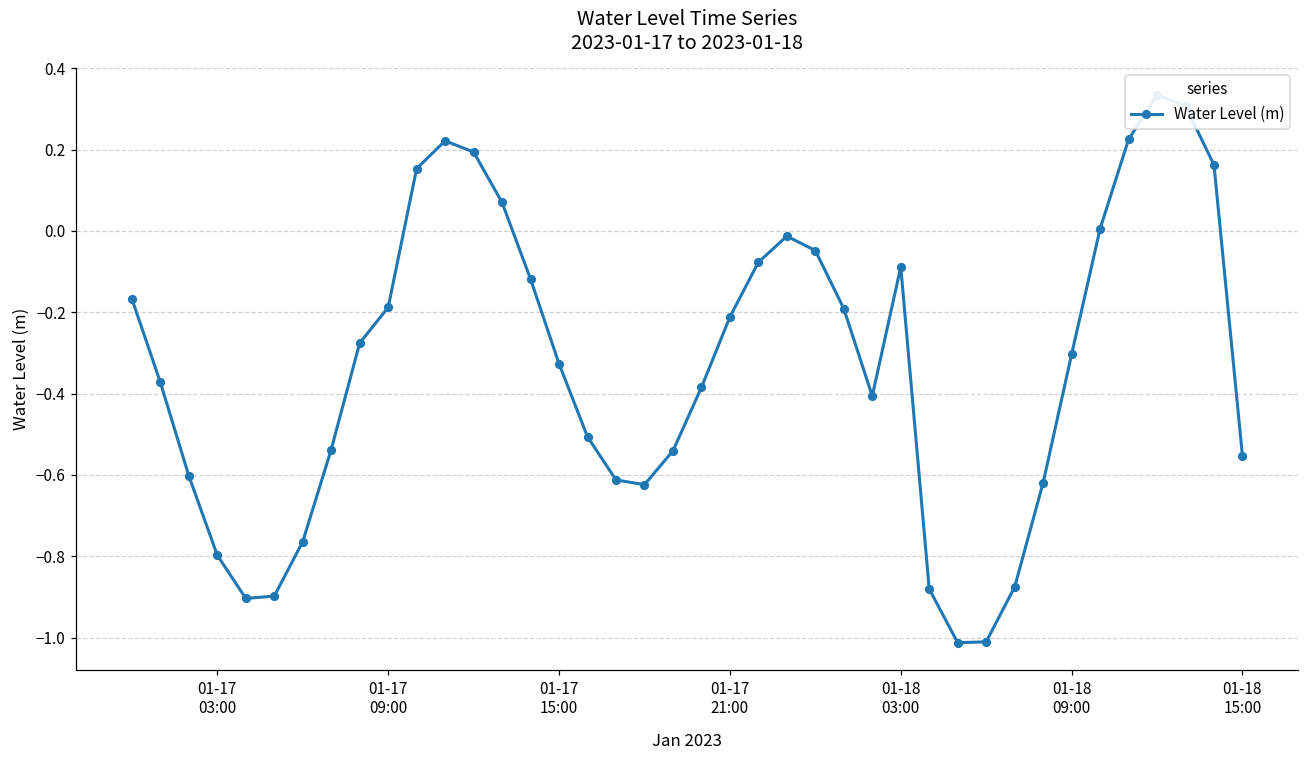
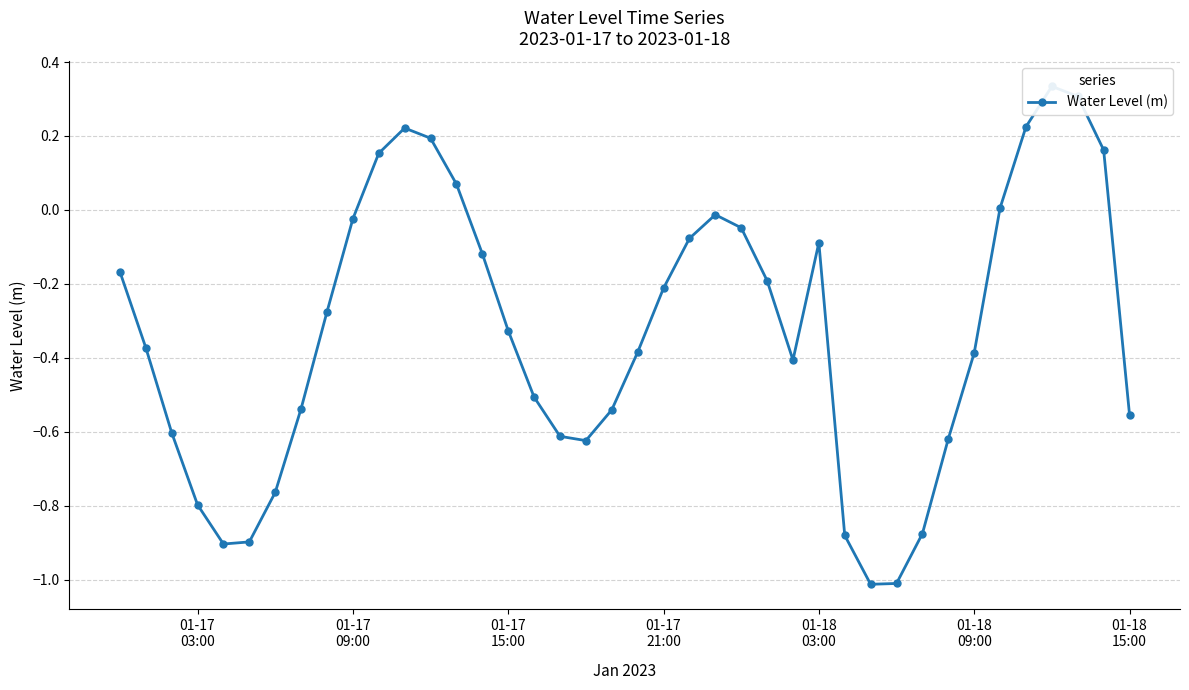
01-17 09:00: -0.19 -> -0.02
01-18 09:00: -0.30 -> -0.39
